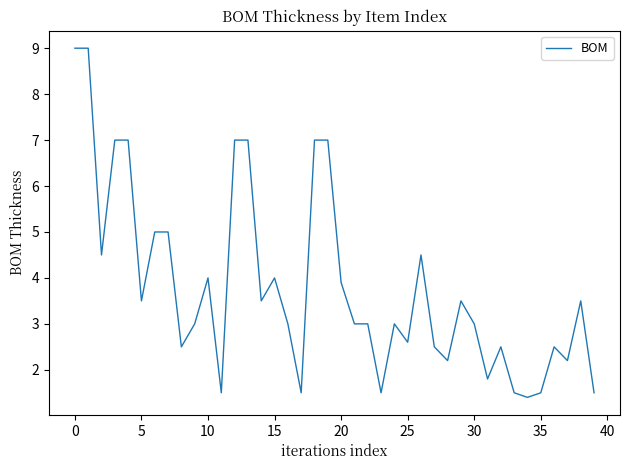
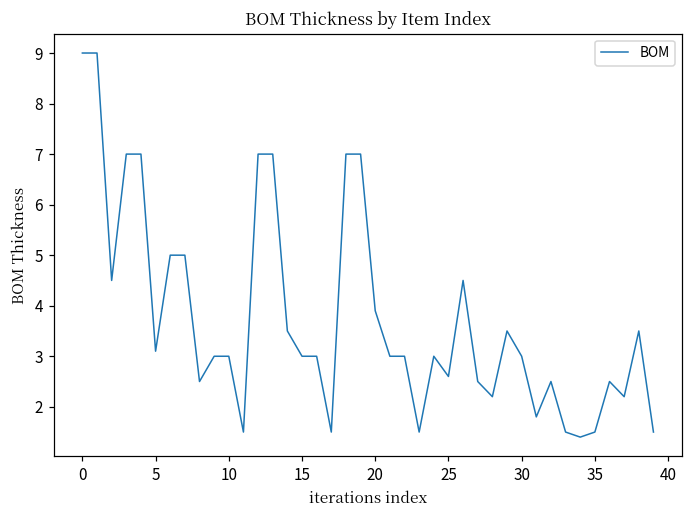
5: 3.5 -> 3.1
10: 4 -> 3
15: 4 -> 3
